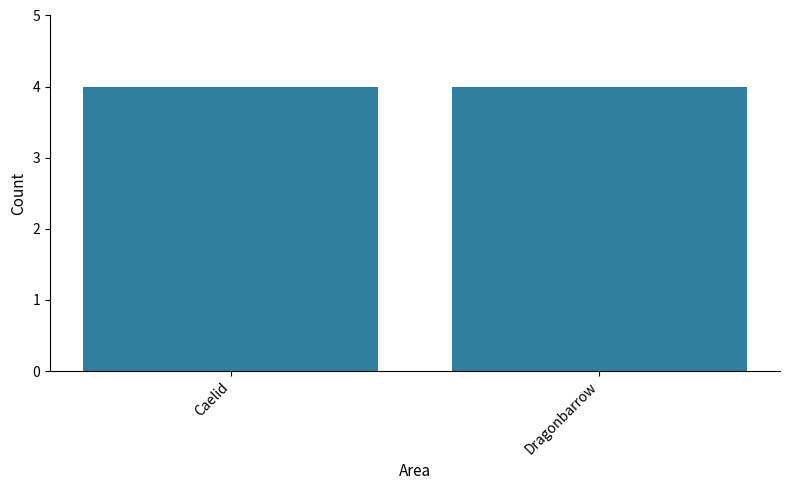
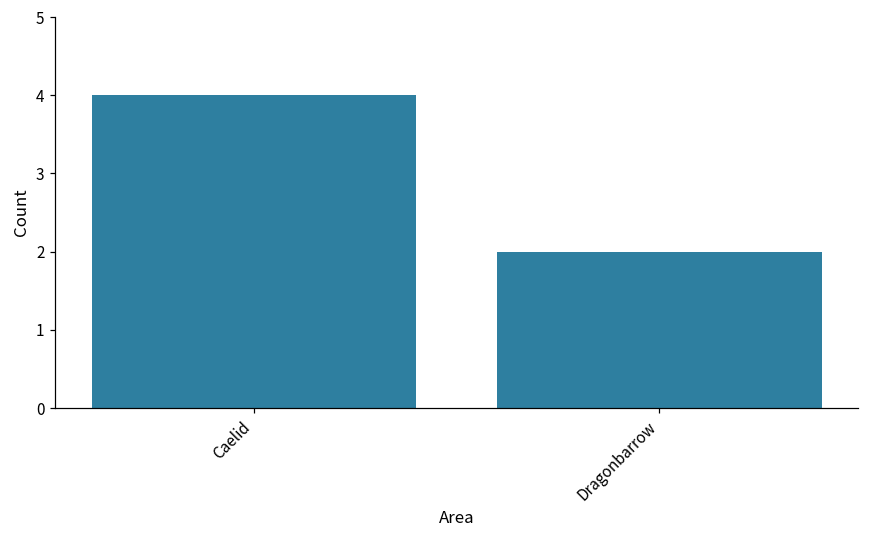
Dragonbarrow: 4 -> 2
